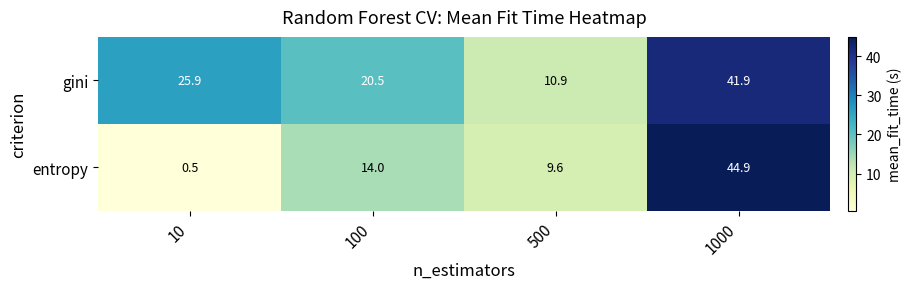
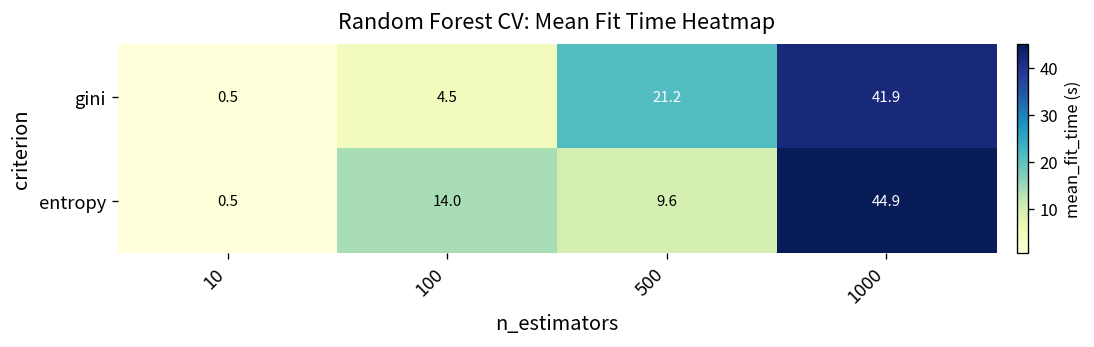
gini, 10: 25.9 -> 0.5
gini, 100: 20.5 -> 4.5
gini, 500: 10.9 -> 21.2
